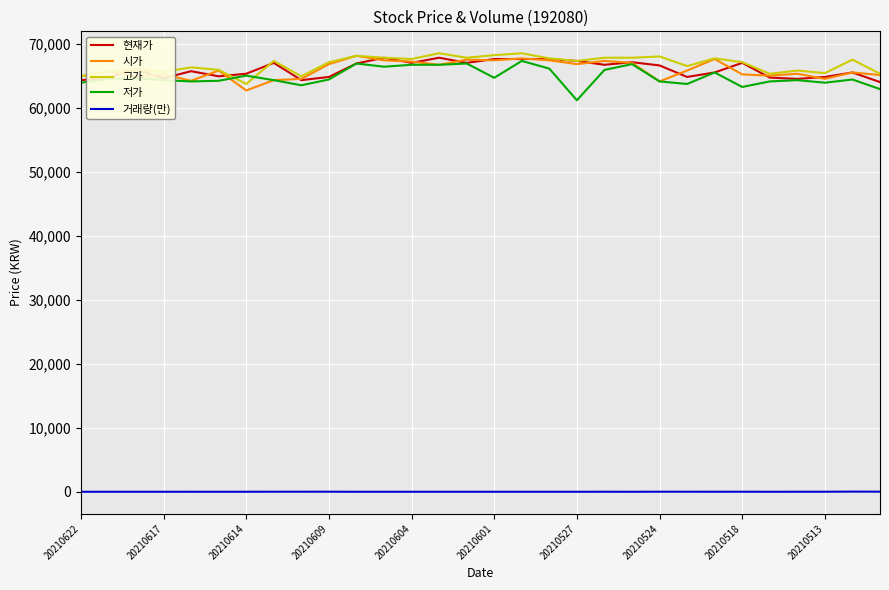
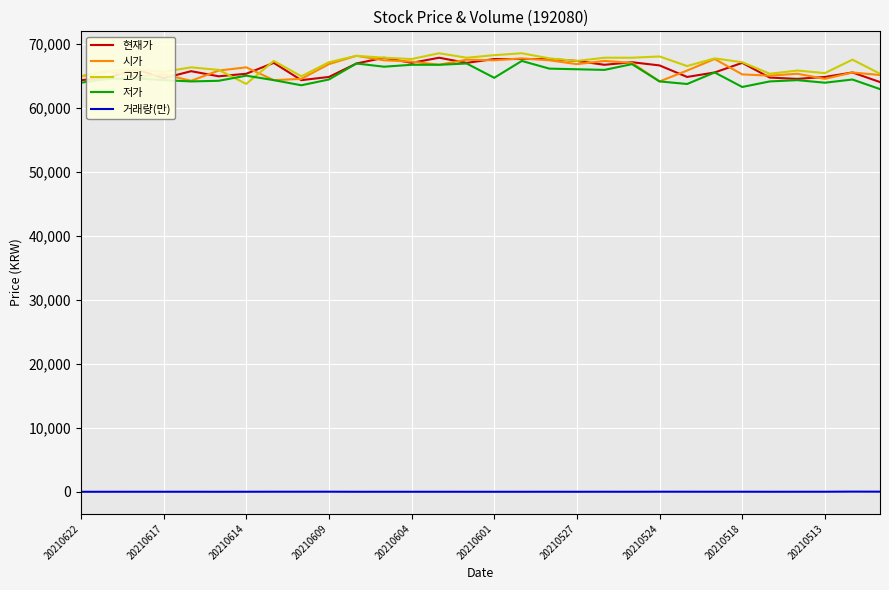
시가, 20210614: 63,000 -> 66,000
저가, 20210527: 61,000 -> 66,000
